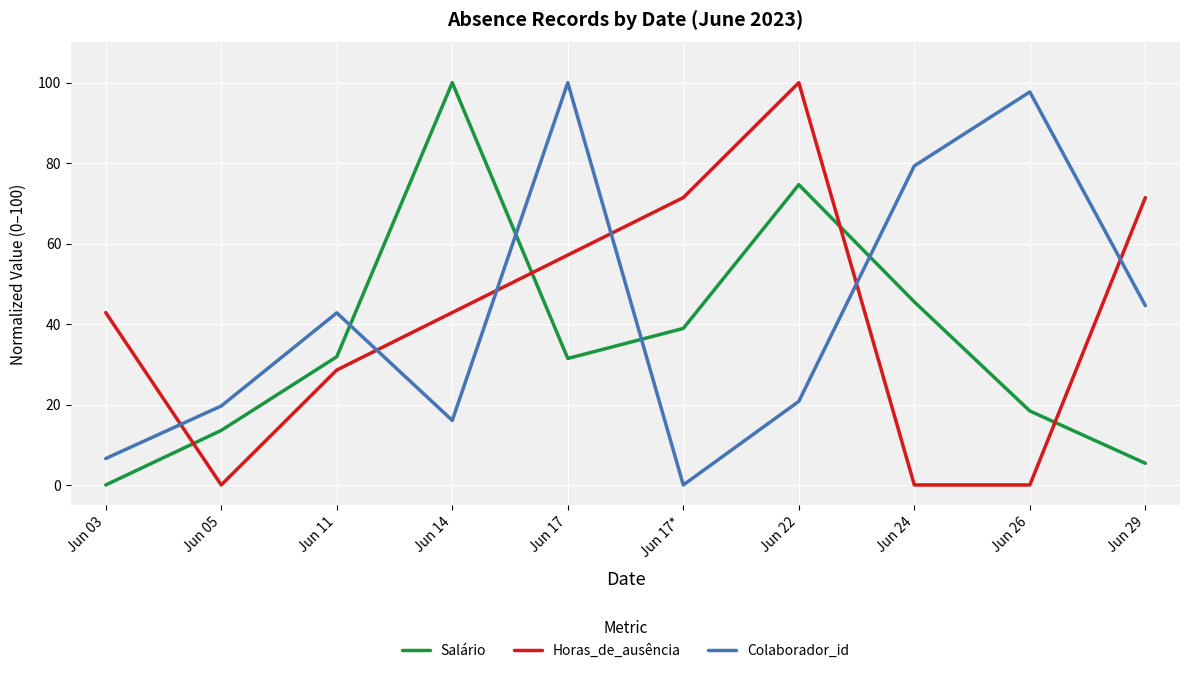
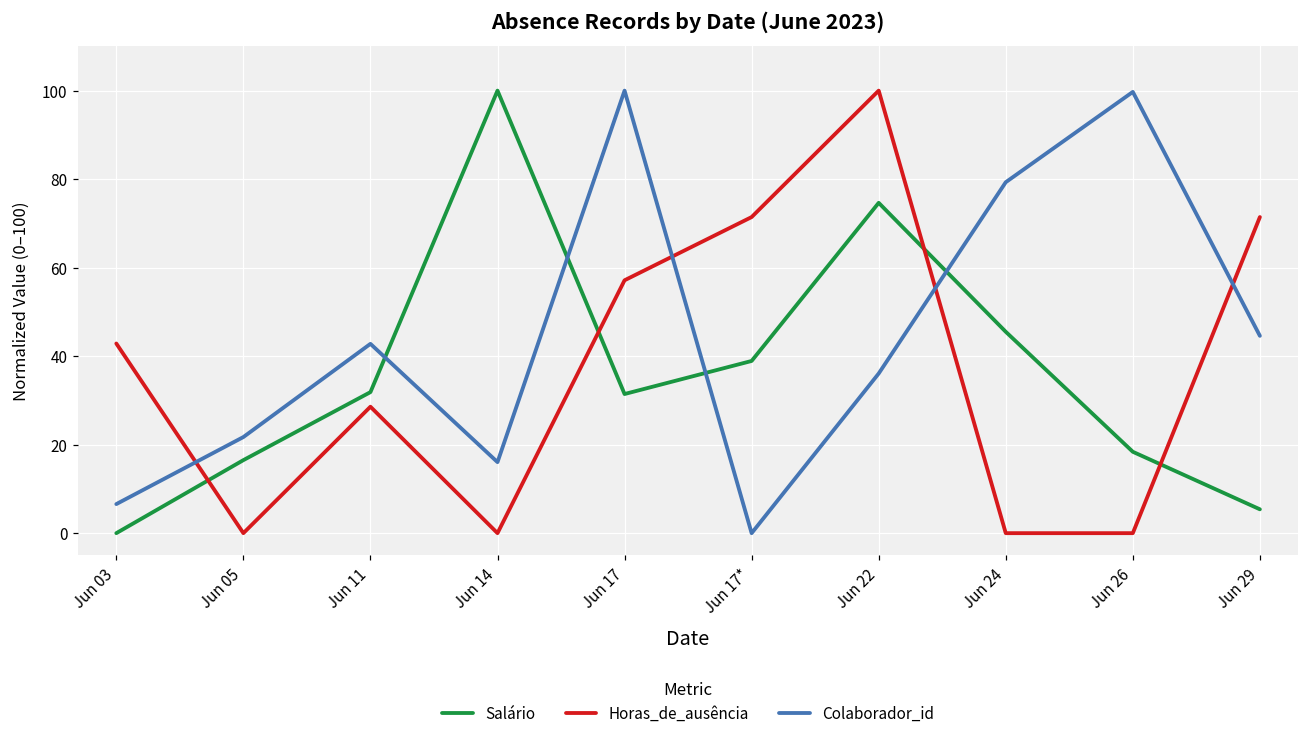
Salário, Jun 05: 14 -> 17
Colaborador_id, Jun 05: 20 -> 22
Horas_de_ausência, Jun 14: 43 -> 0
Colaborador_id, Jun 22: 21 -> 36
Colaborador_id, Jun 26: 98 -> 100
